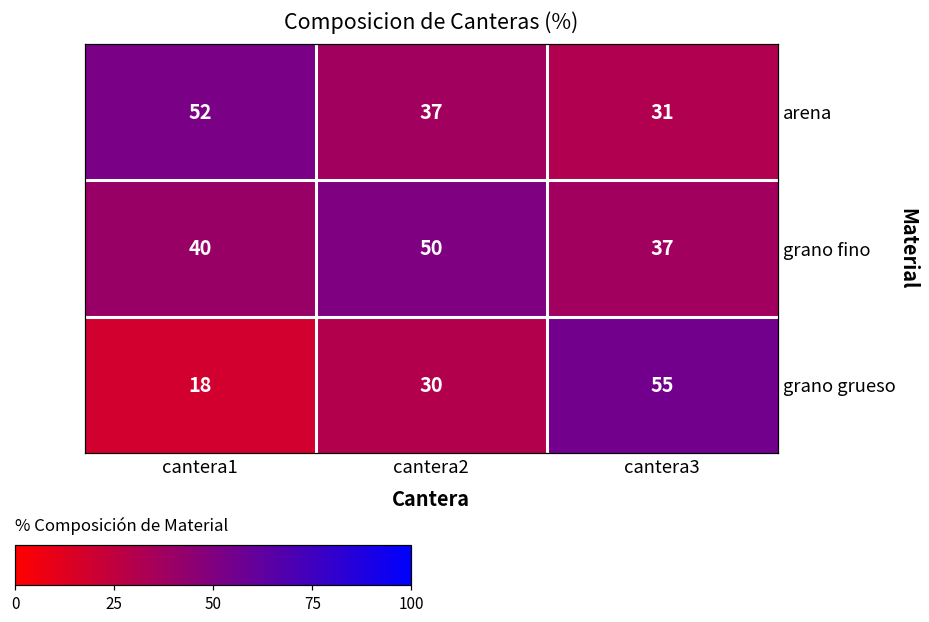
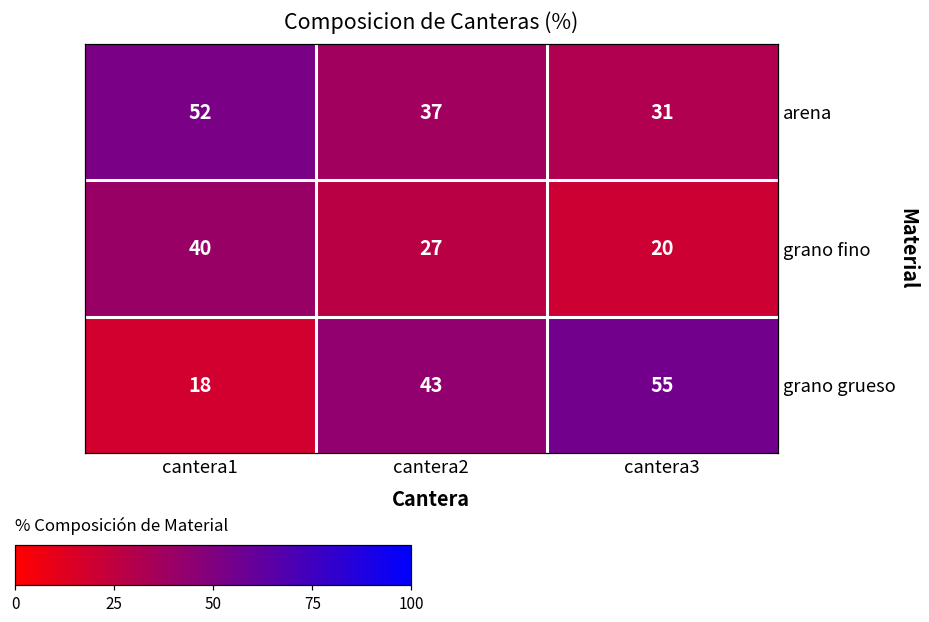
grano fino, cantera2: 50 -> 27
grano fino, cantera3: 37 -> 20
grano grueso, cantera2: 30 -> 43
